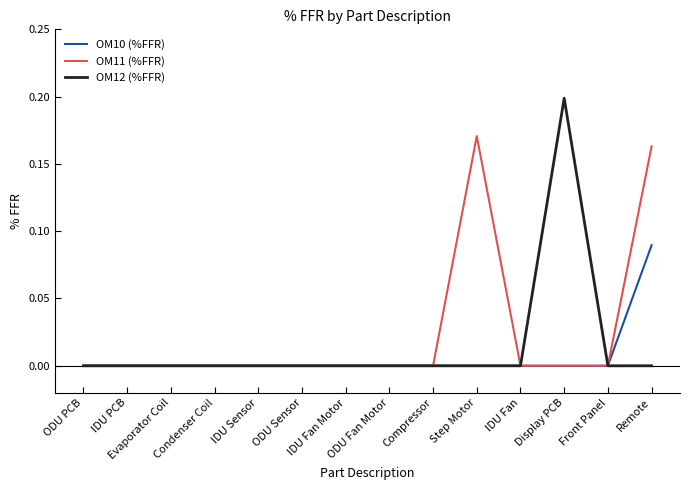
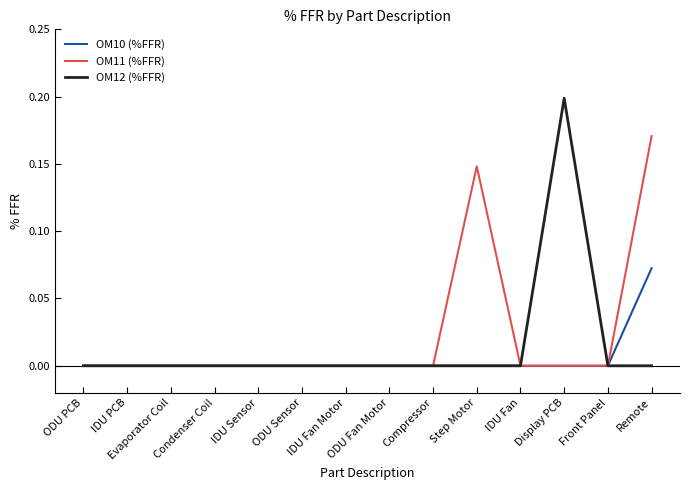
OM11 (%FFR), Step Motor: 0.171 -> 0.148
OM10 (%FFR), Remote: 0.090 -> 0.073
OM11 (%FFR), Remote: 0.163 -> 0.171
